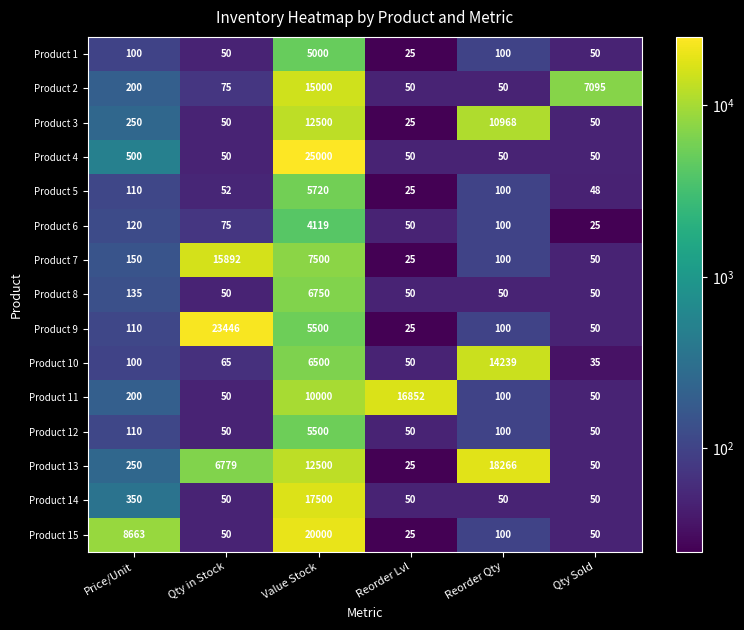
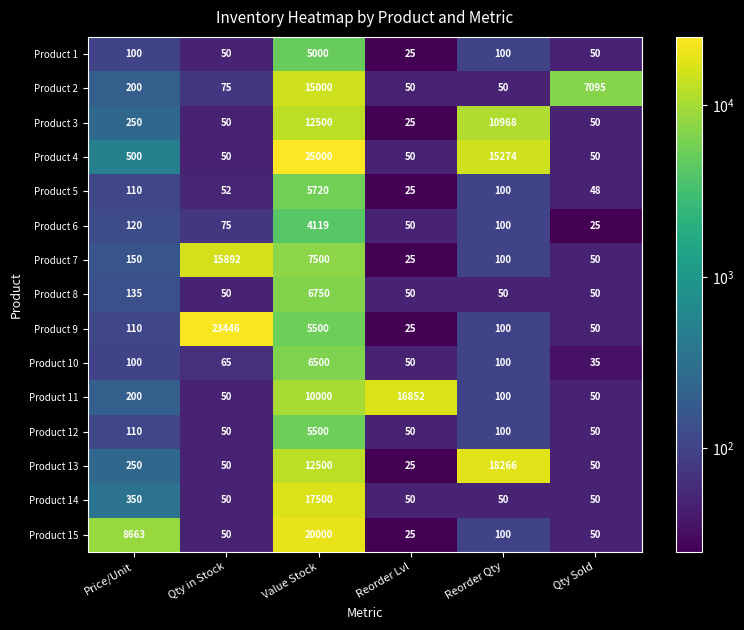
Product 4, Reorder Qty: 50 -> 15274
Product 10, Reorder Qty: 14239 -> 100
Product 13, Qty in Stock: 6779 -> 50
